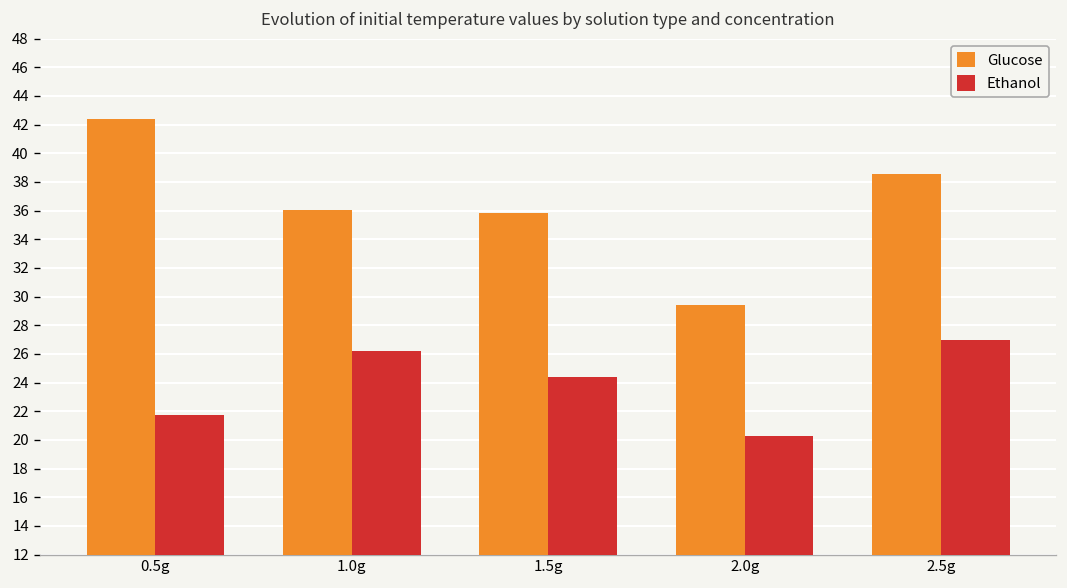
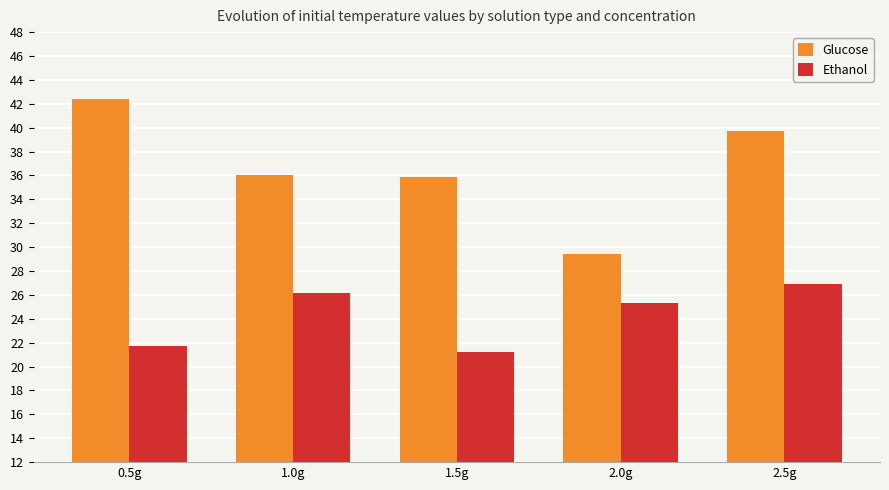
Ethanol, 1.5g: 24.4 -> 21.2
Ethanol, 2.0g: 20.3 -> 25.3
Glucose, 2.5g: 38.5 -> 39.7
